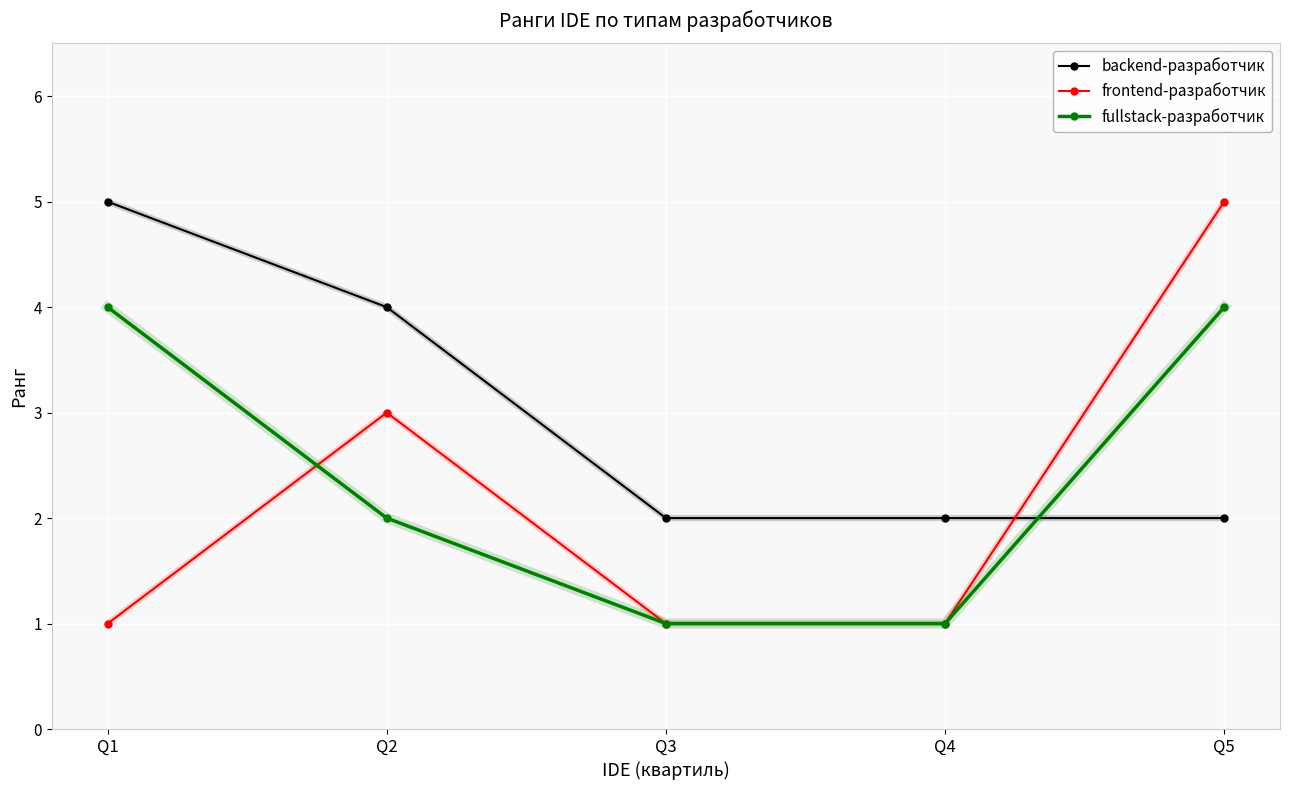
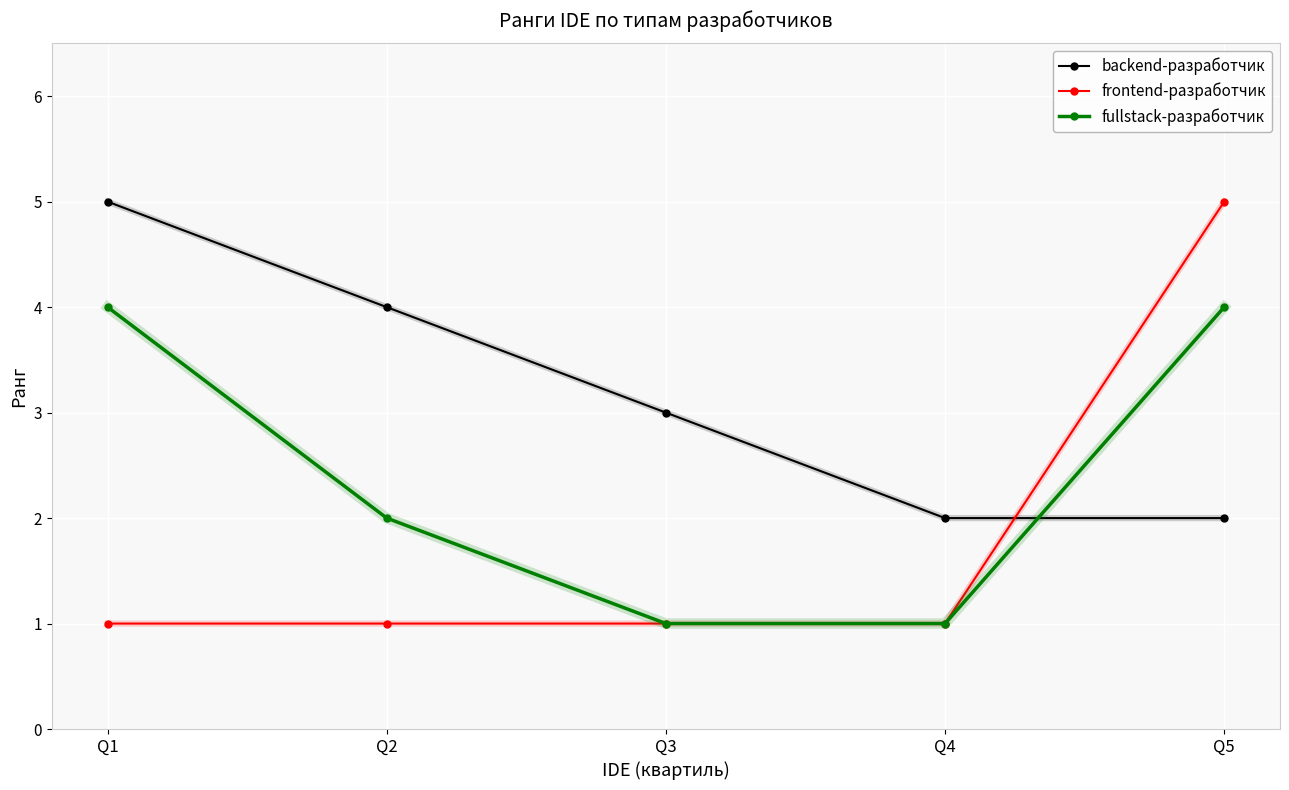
frontend-разработчик, Q2: 3 -> 1
backend-разработчик, Q3: 2 -> 3
